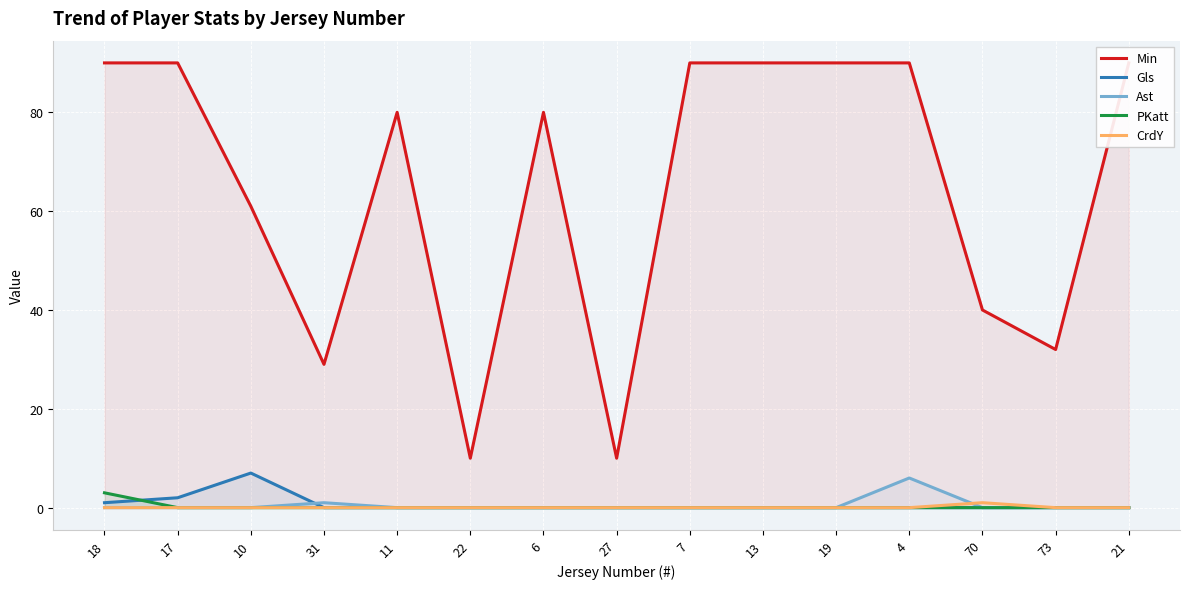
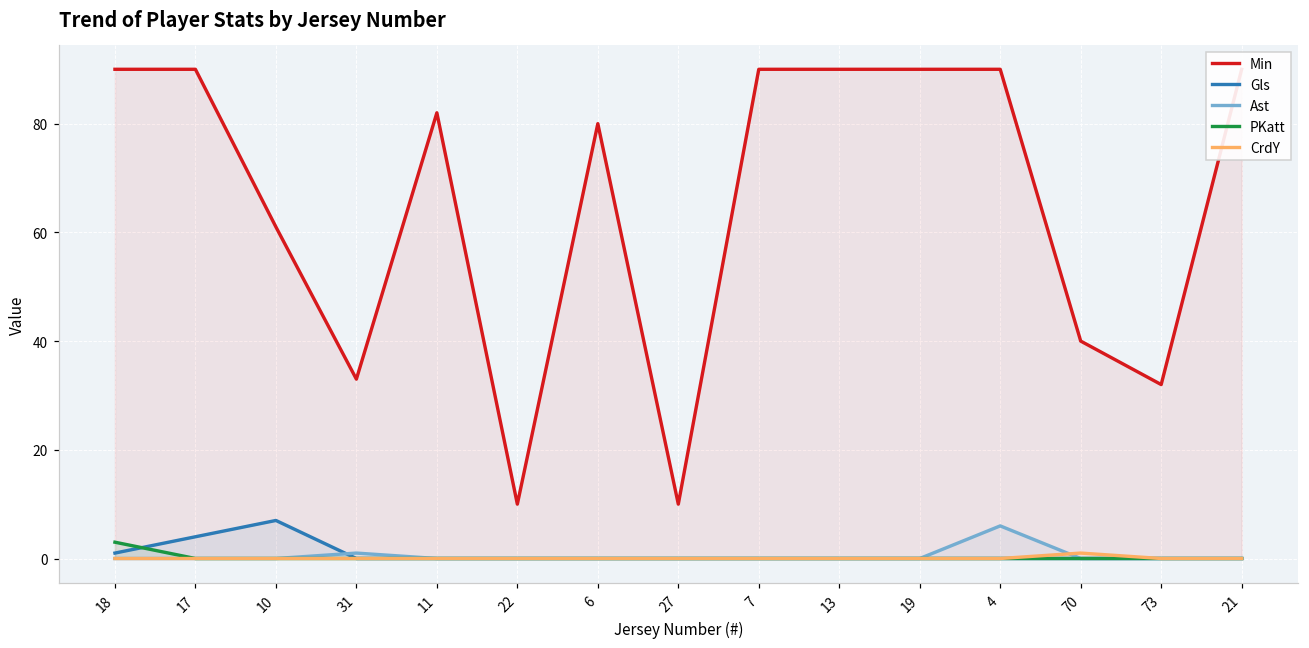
Gls, 17: 2 -> 4
Min, 31: 29 -> 33
Min, 11: 80 -> 82
